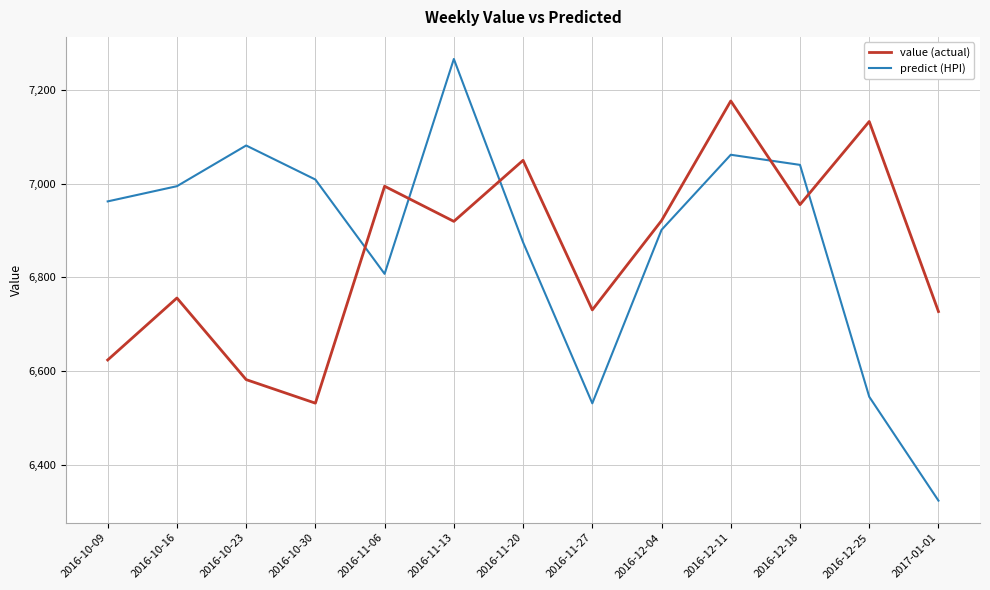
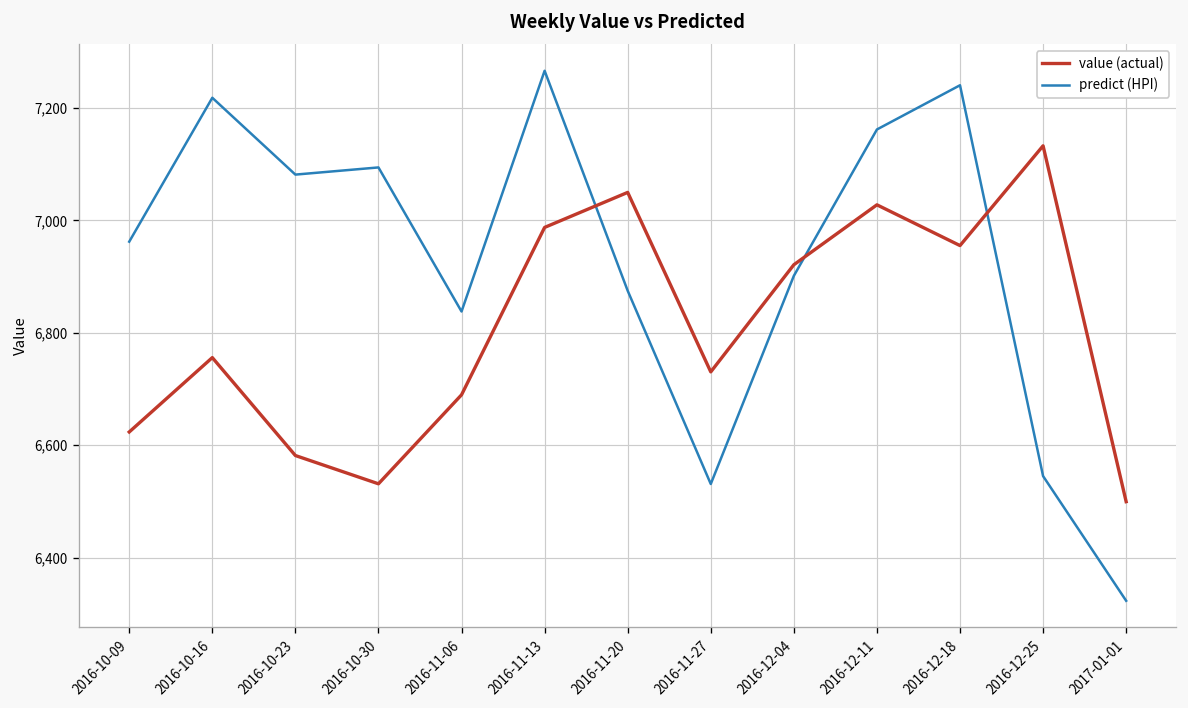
predict (HPI), 2016-10-16: 6,990 -> 7,220
predict (HPI), 2016-10-30: 7,010 -> 7,090
value (actual), 2016-11-06: 6,990 -> 6,690
predict (HPI), 2016-11-06: 6,810 -> 6,840
value (actual), 2016-11-13: 6,920 -> 6,990
value (actual), 2016-12-11: 7,180 -> 7,030
predict (HPI), 2016-12-11: 7,060 -> 7,160
predict (HPI), 2016-12-18: 7,040 -> 7,240
value (actual), 2017-01-01: 6,730 -> 6,500
